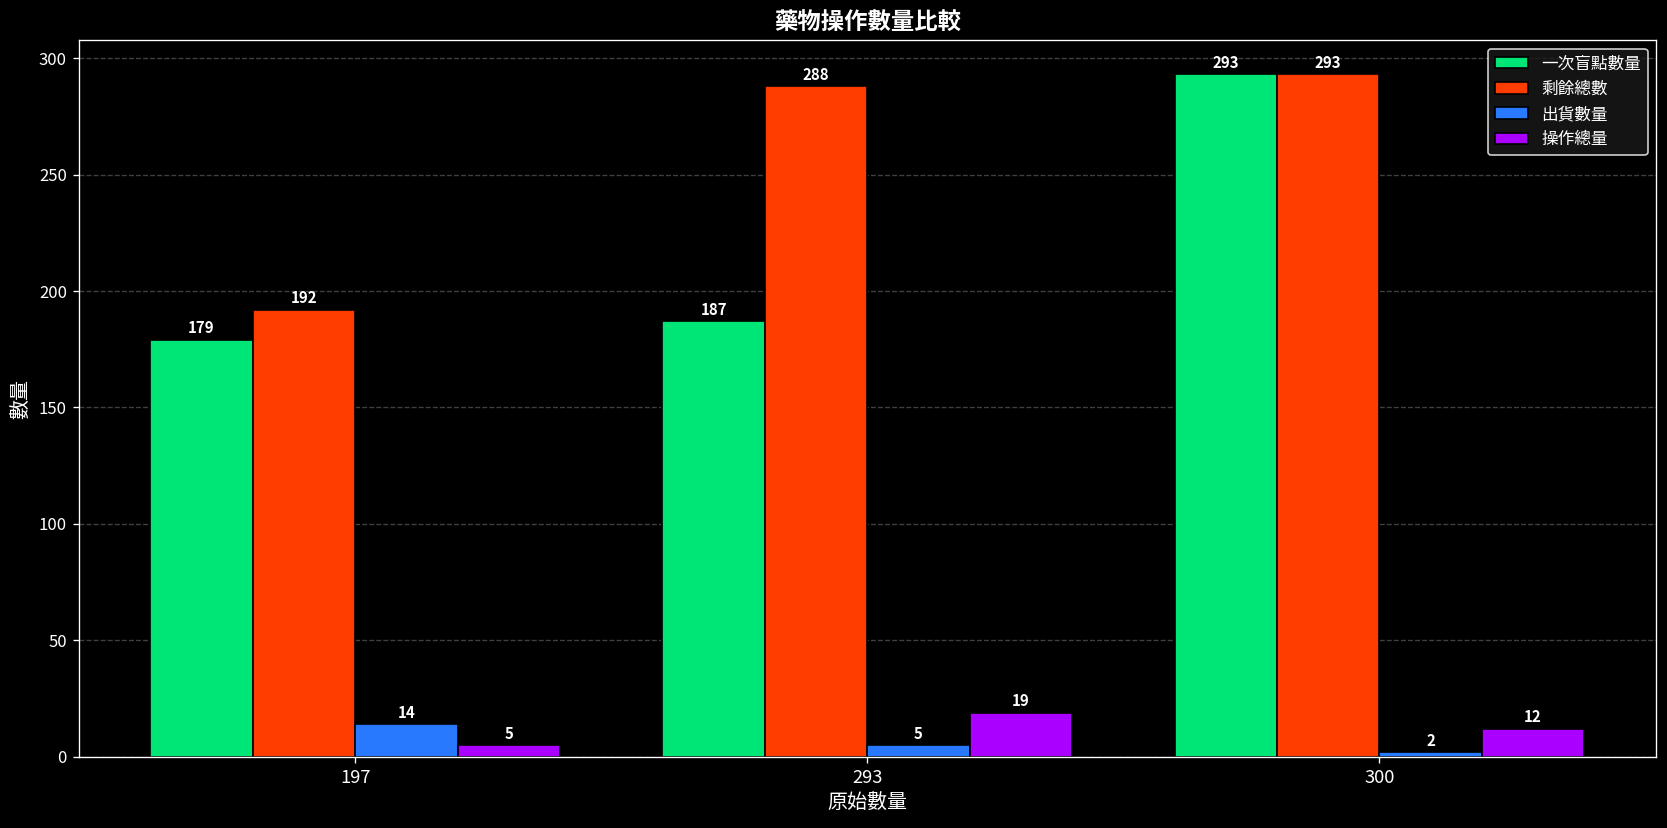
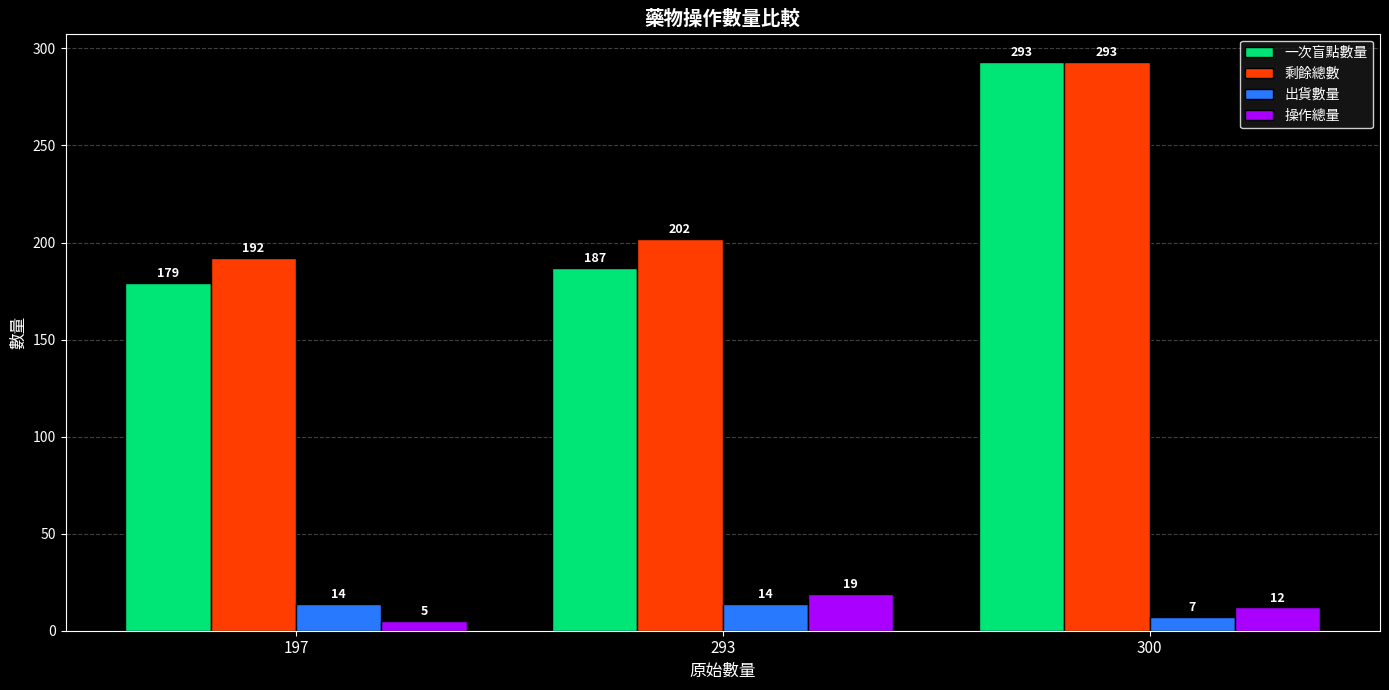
剩餘總數, 293: 288 -> 202
出貨數量, 293: 5 -> 14
出貨數量, 300: 2 -> 7
